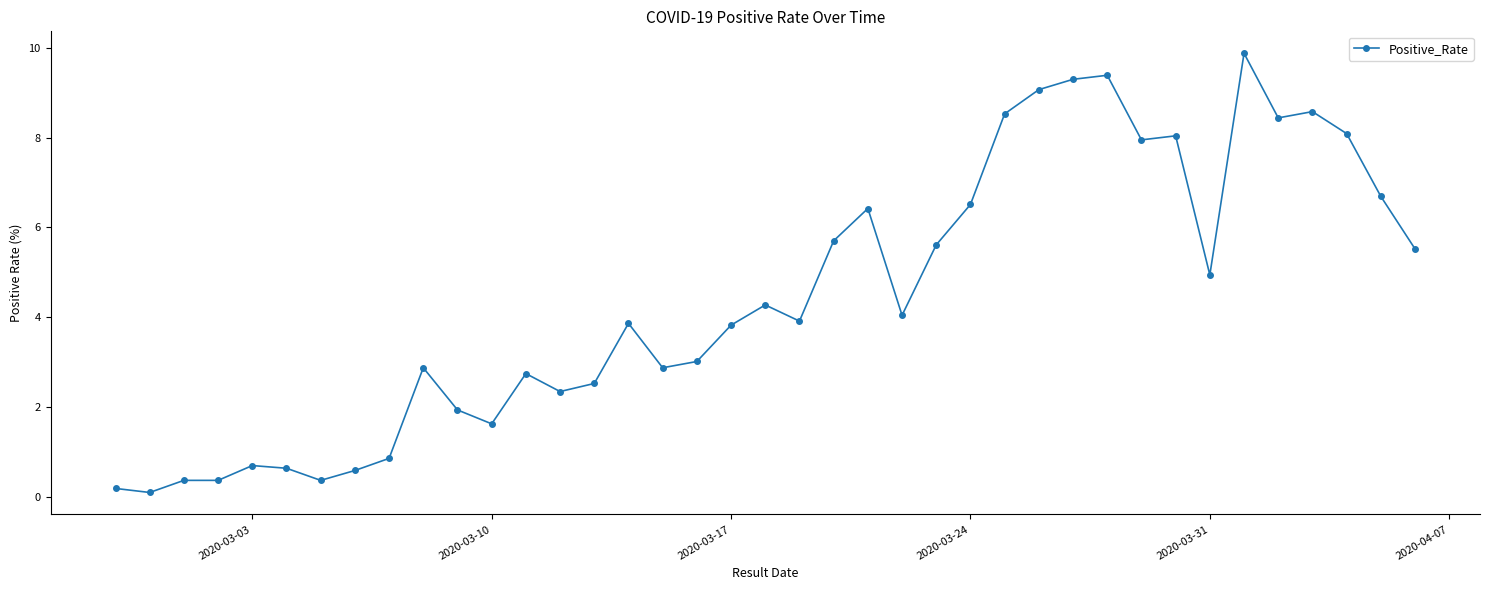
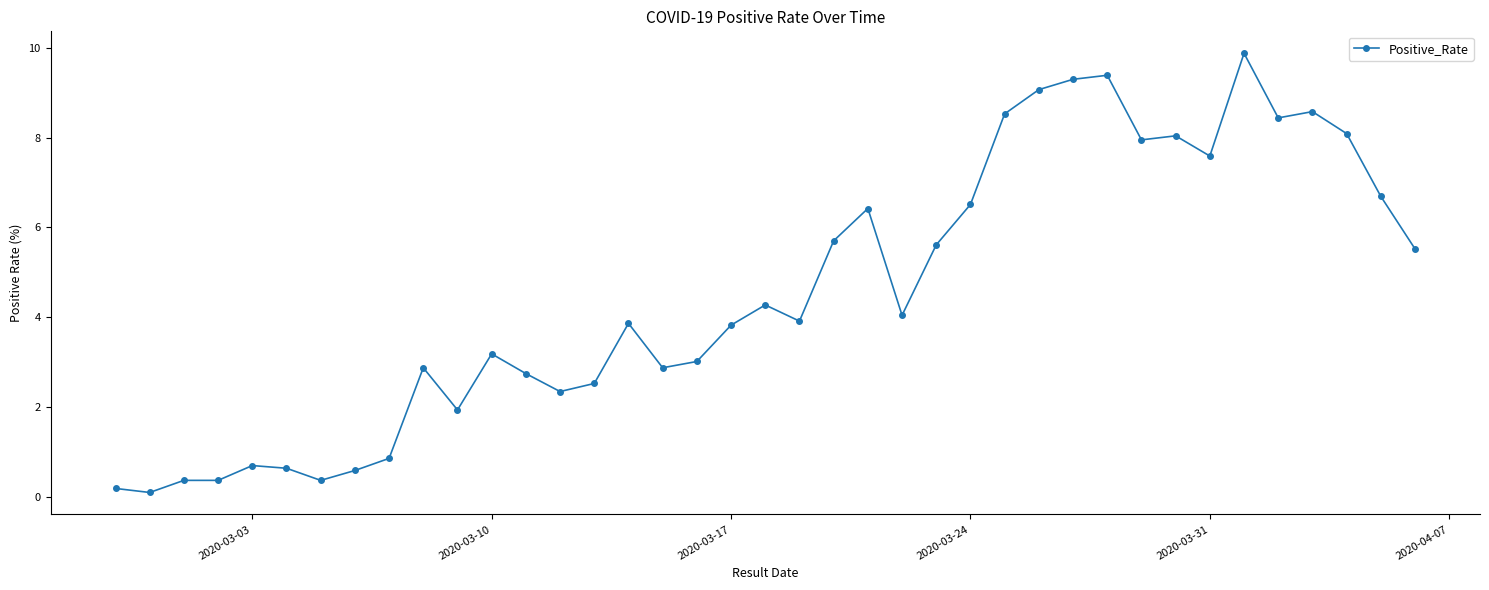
2020-03-10: 1.6 -> 3.2
2020-03-31: 4.9 -> 7.6
